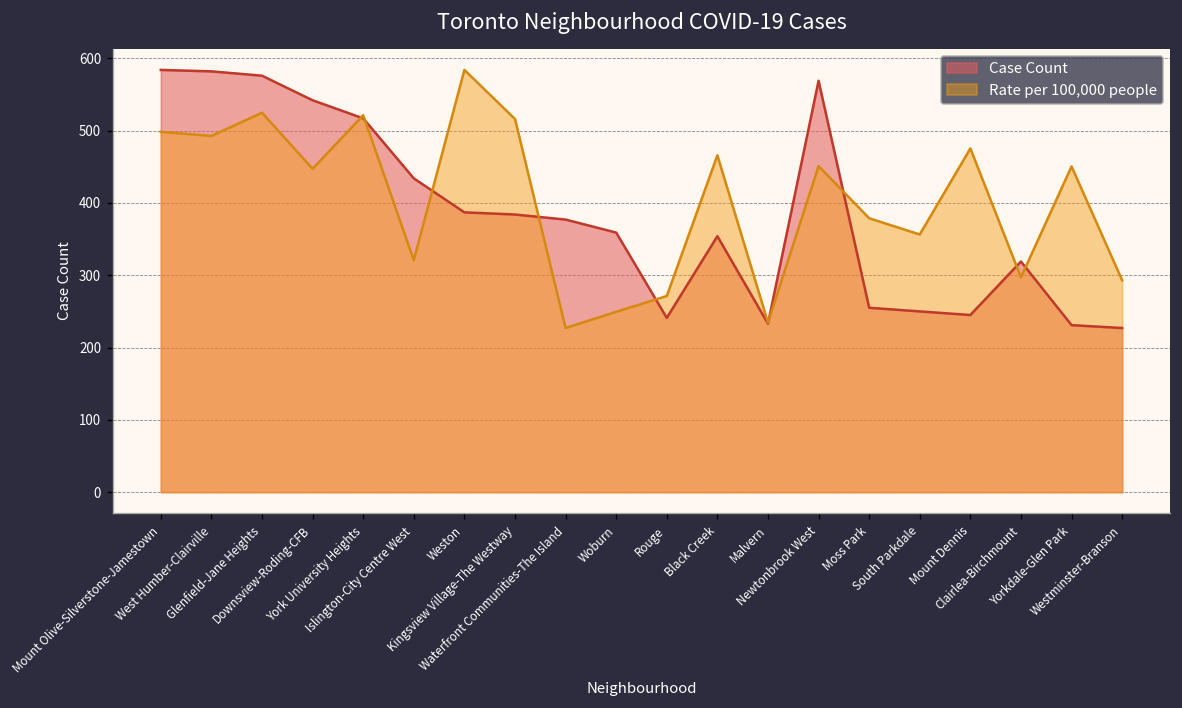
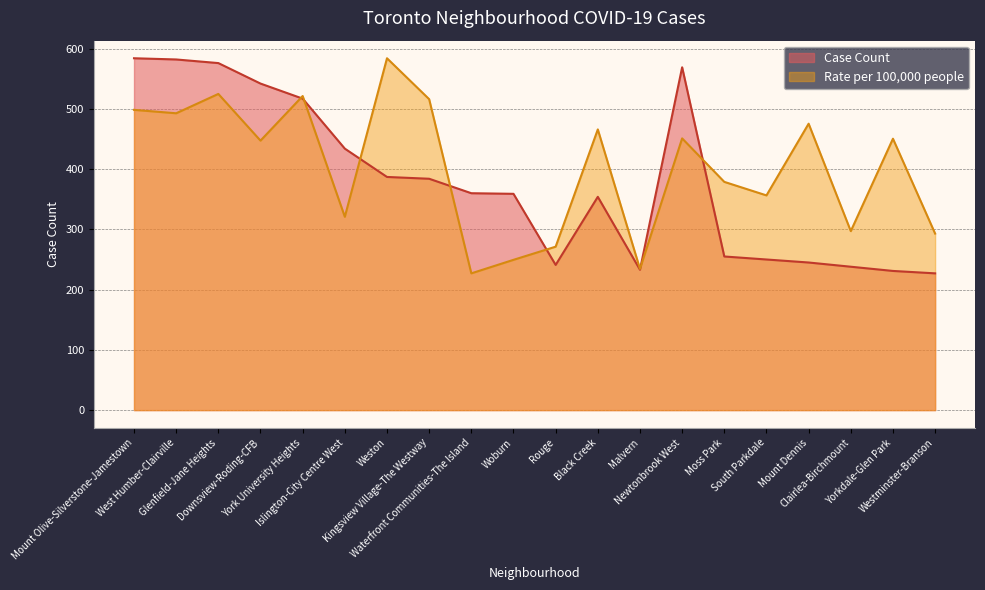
Case Count, Waterfront Communities-The Island: 380 -> 360
Case Count, Clairlea-Birchmount: 320 -> 240
